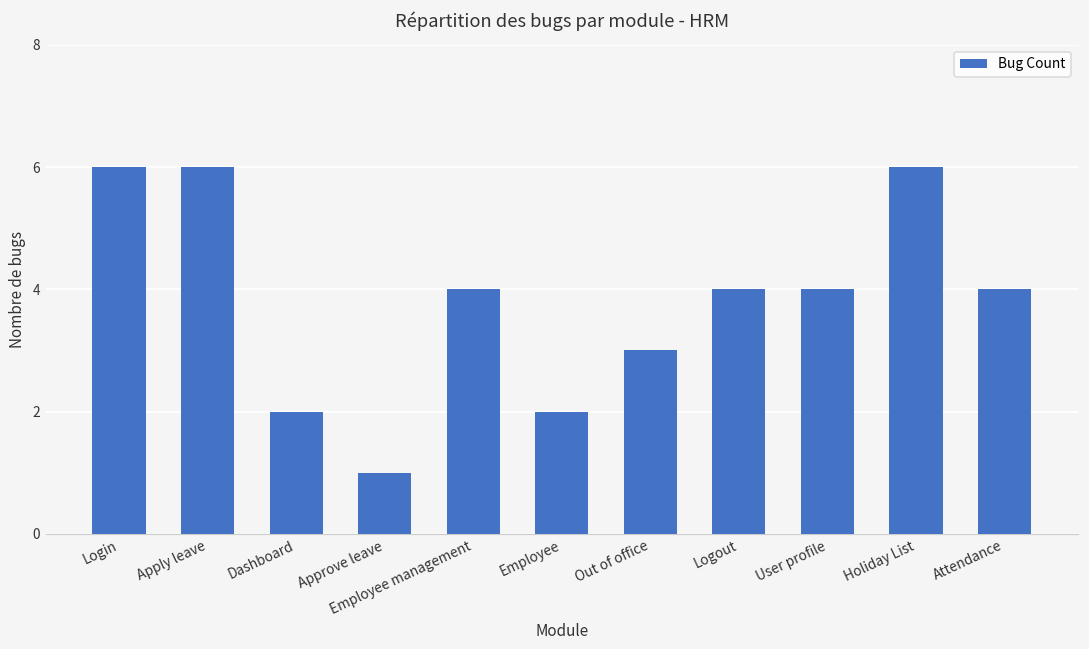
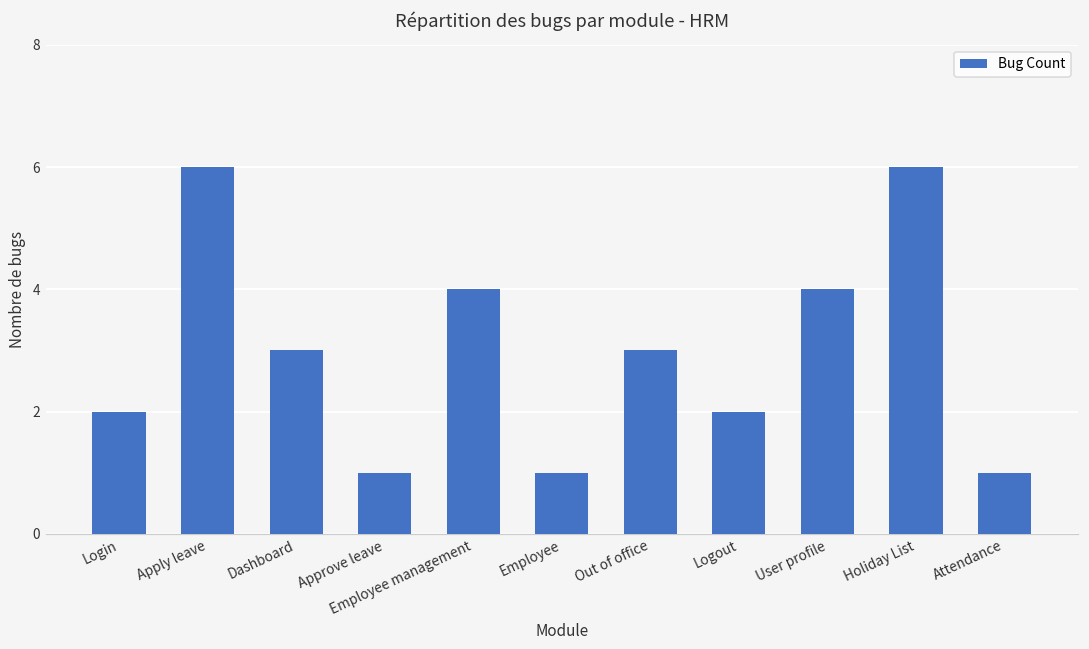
Login: 6 -> 2
Dashboard: 2 -> 3
Employee: 2 -> 1
Logout: 4 -> 2
Attendance: 4 -> 1
